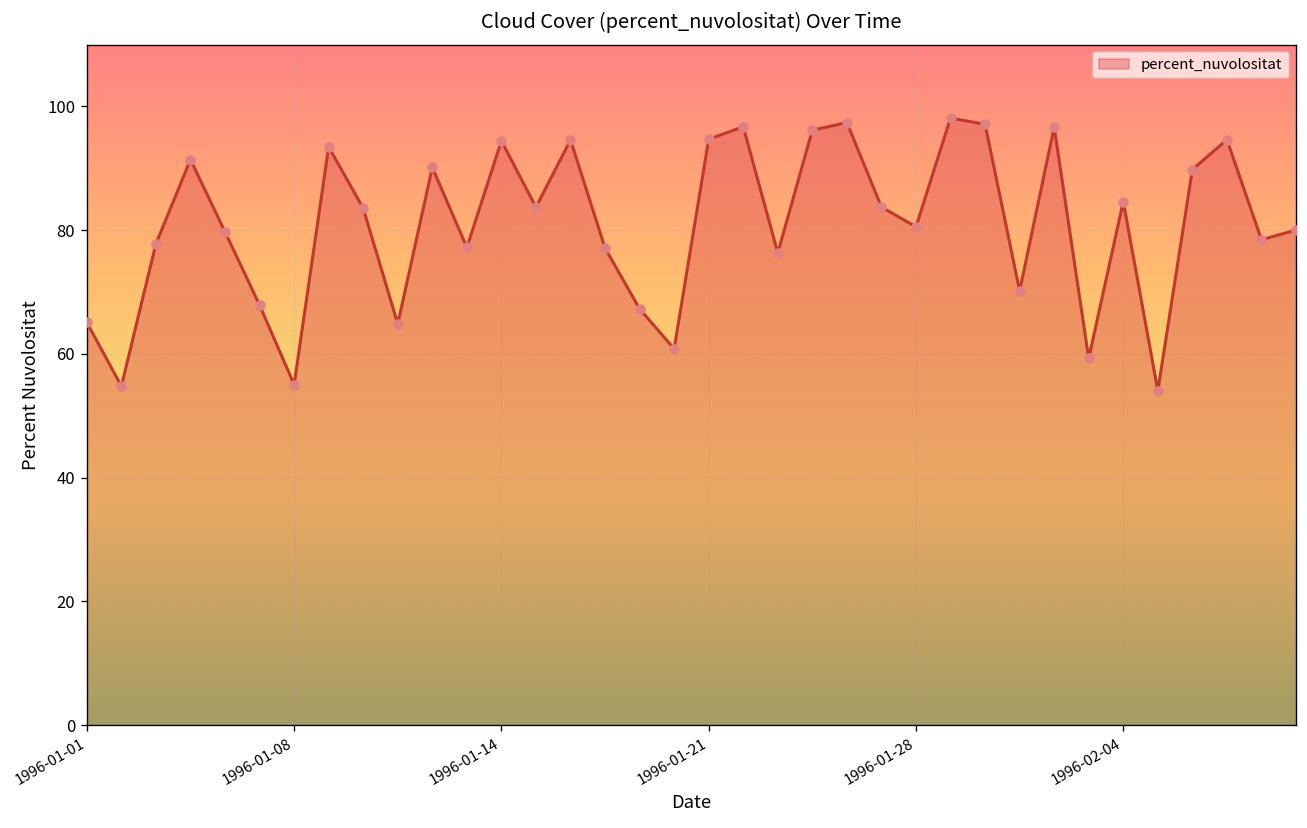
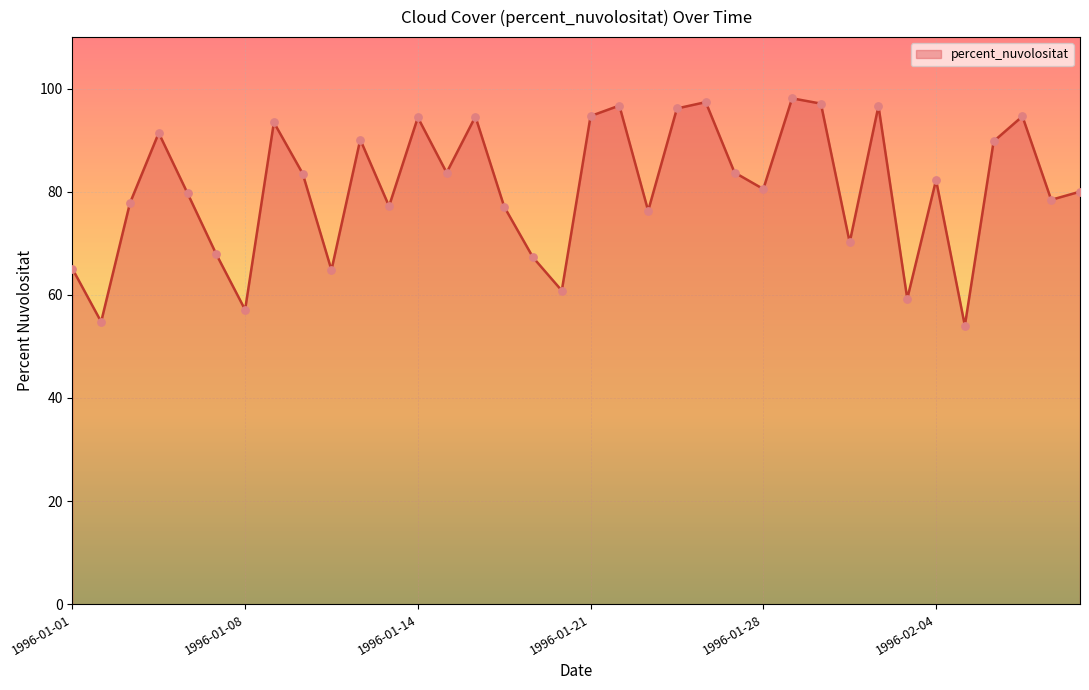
1996-01-08: 55 -> 57
1996-02-04: 85 -> 82
